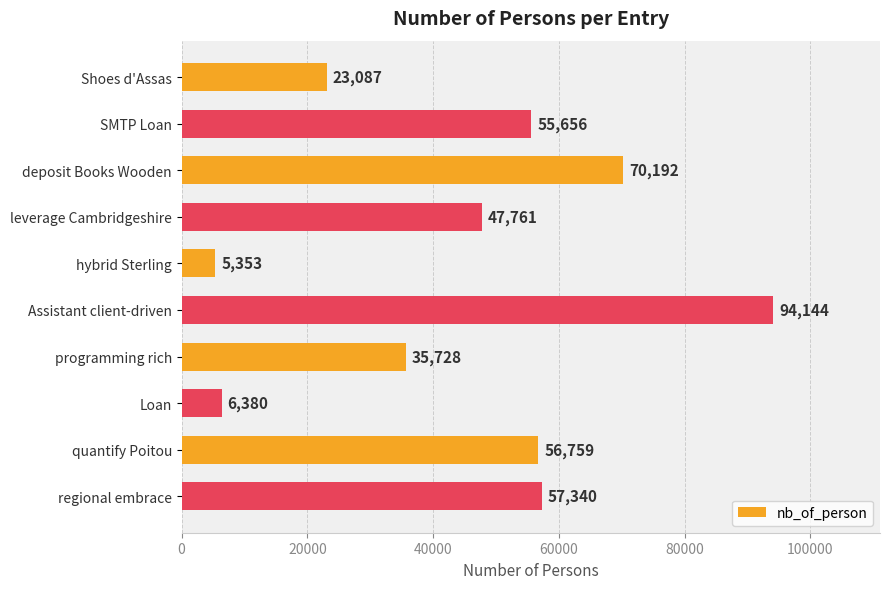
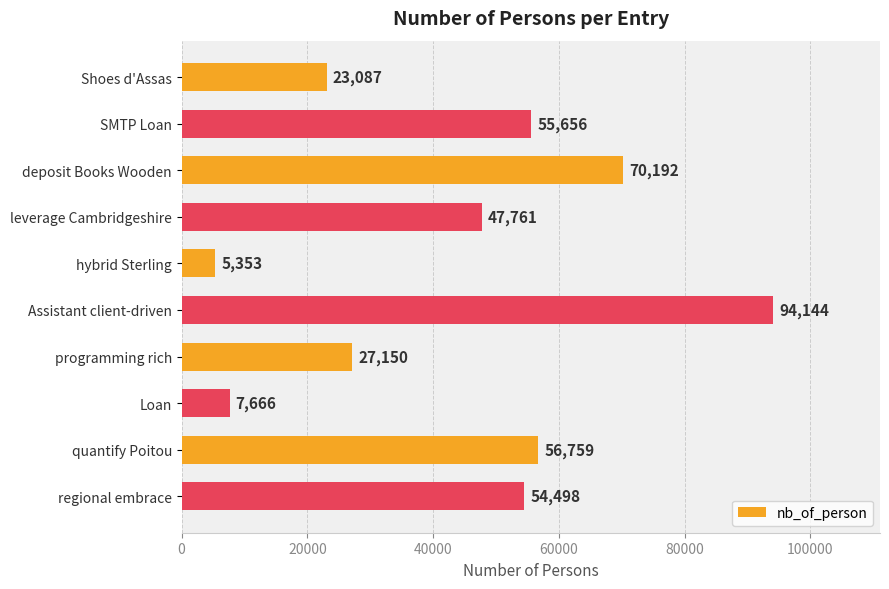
programming rich: 35,728 -> 27,150
Loan: 6,380 -> 7,666
regional embrace: 57,340 -> 54,498
